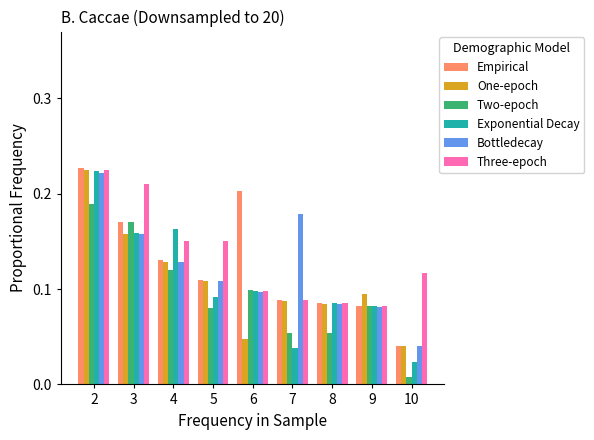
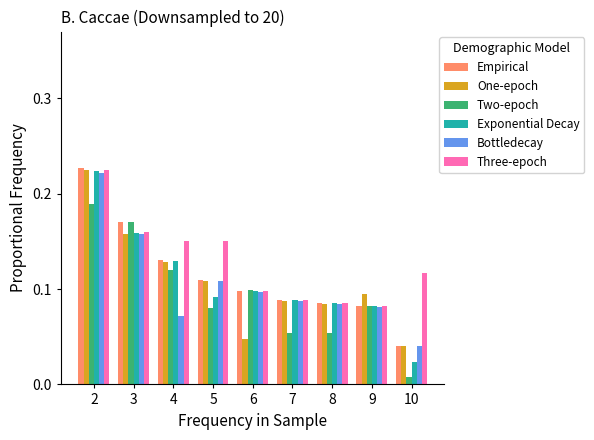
Three-epoch, 3: 0.21 -> 0.16
Exponential Decay, 4: 0.16 -> 0.13
Bottledecay, 4: 0.13 -> 0.07
Empirical, 6: 0.20 -> 0.10
Exponential Decay, 7: 0.04 -> 0.09
Bottledecay, 7: 0.18 -> 0.09
